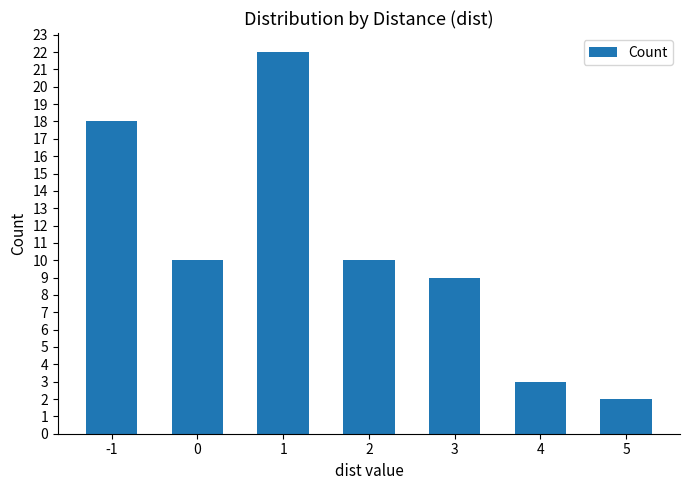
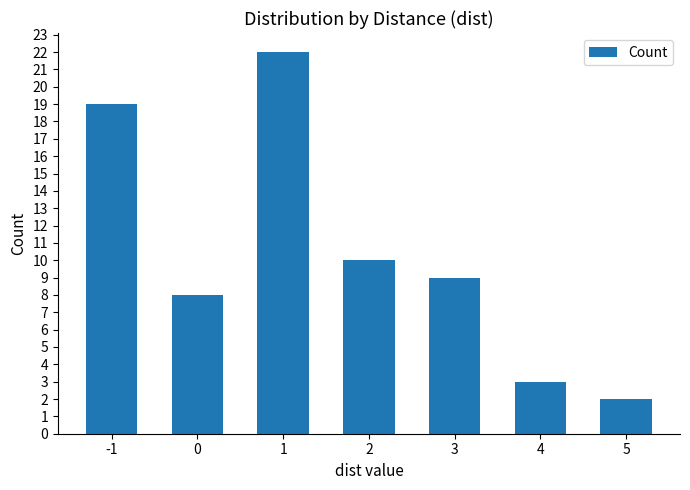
-1: 18 -> 19
0: 10 -> 8
